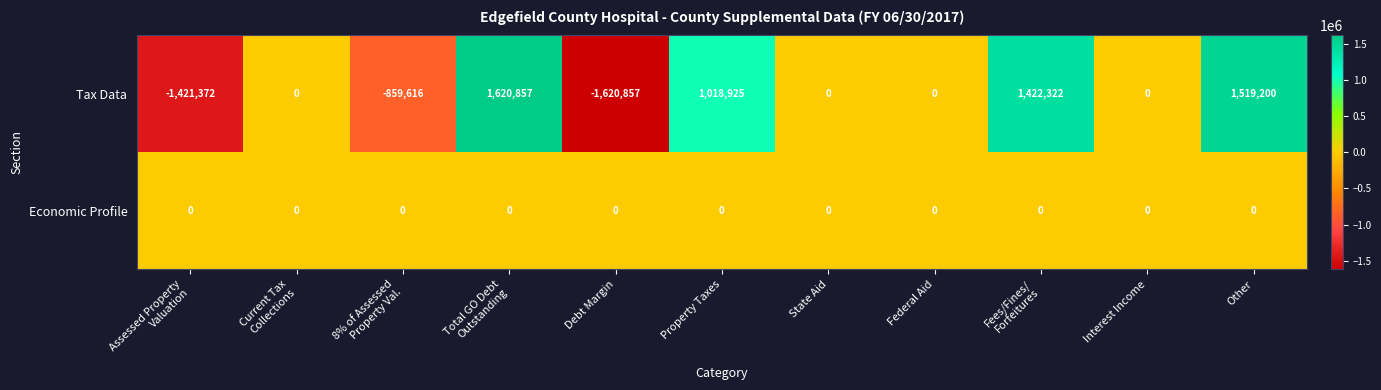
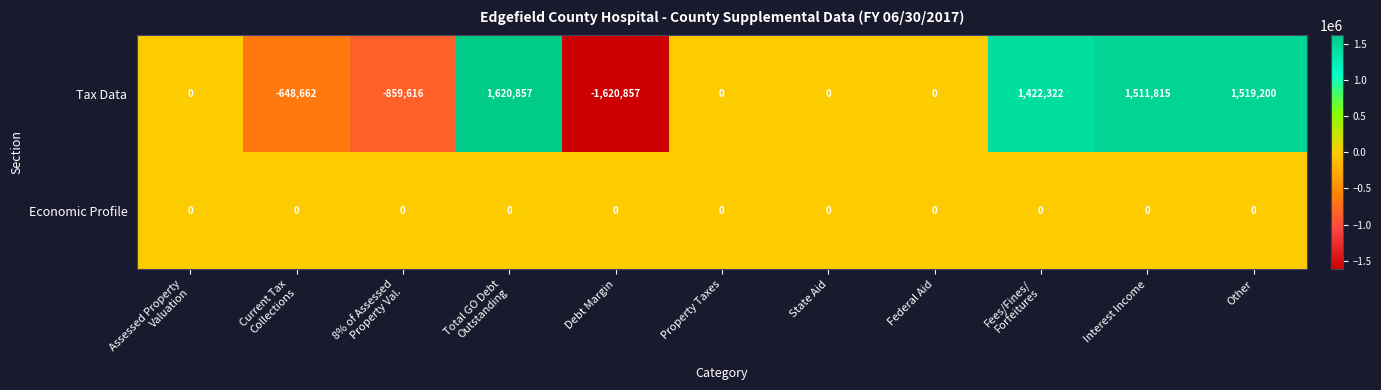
Tax Data, Assessed Property Valuation: -1,421,372 -> 0
Tax Data, Current Tax Collections: 0 -> -648,662
Tax Data, Property Taxes: 1,018,925 -> 0
Tax Data, Interest Income: 0 -> 1,511,815
